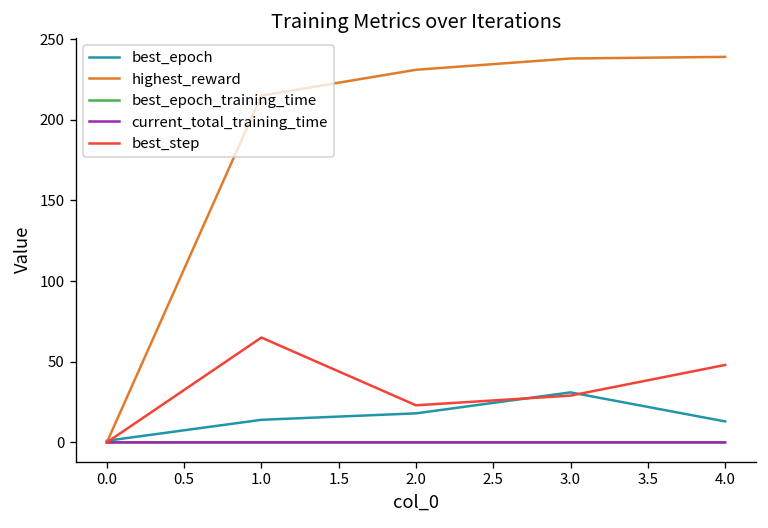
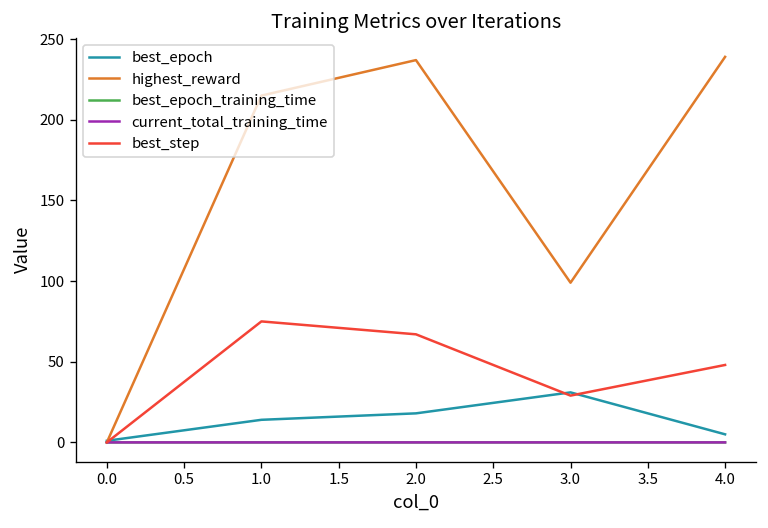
best_step, 1.0: 65 -> 75
highest_reward, 2.0: 231 -> 237
best_step, 2.0: 23 -> 67
highest_reward, 3.0: 238 -> 99
best_epoch, 4.0: 13 -> 5
